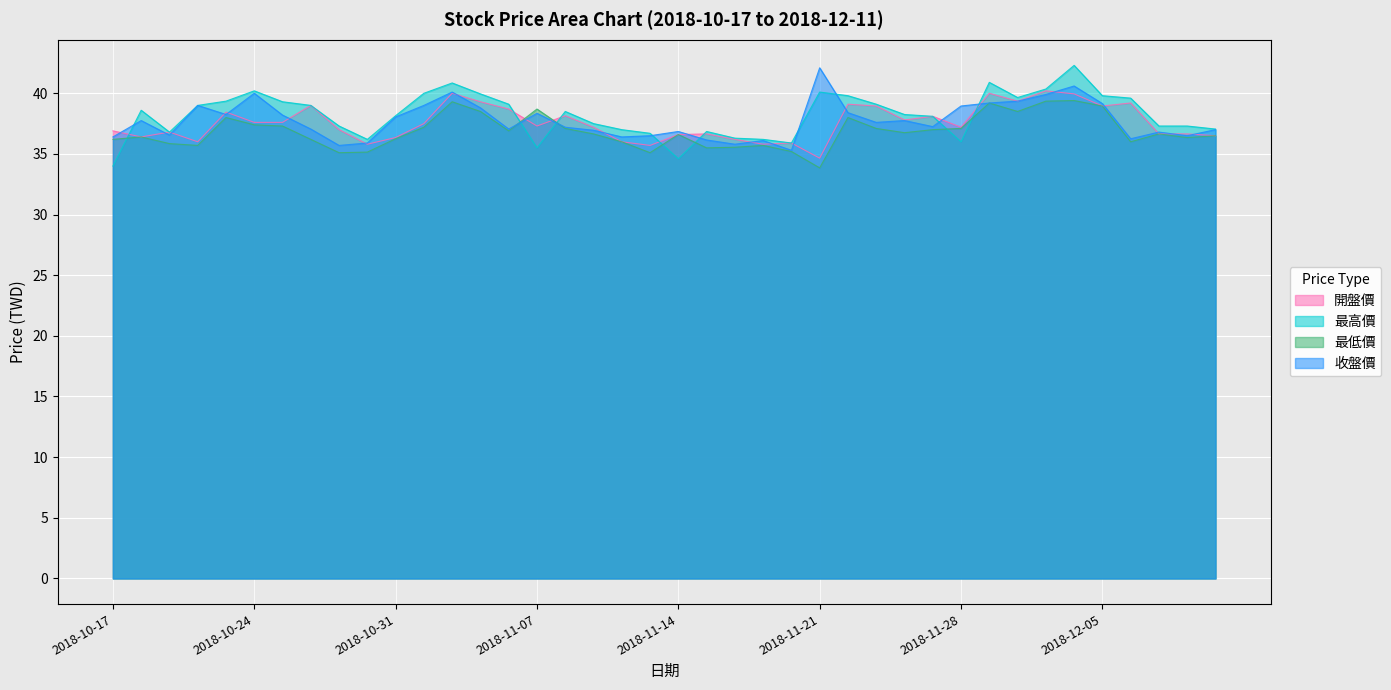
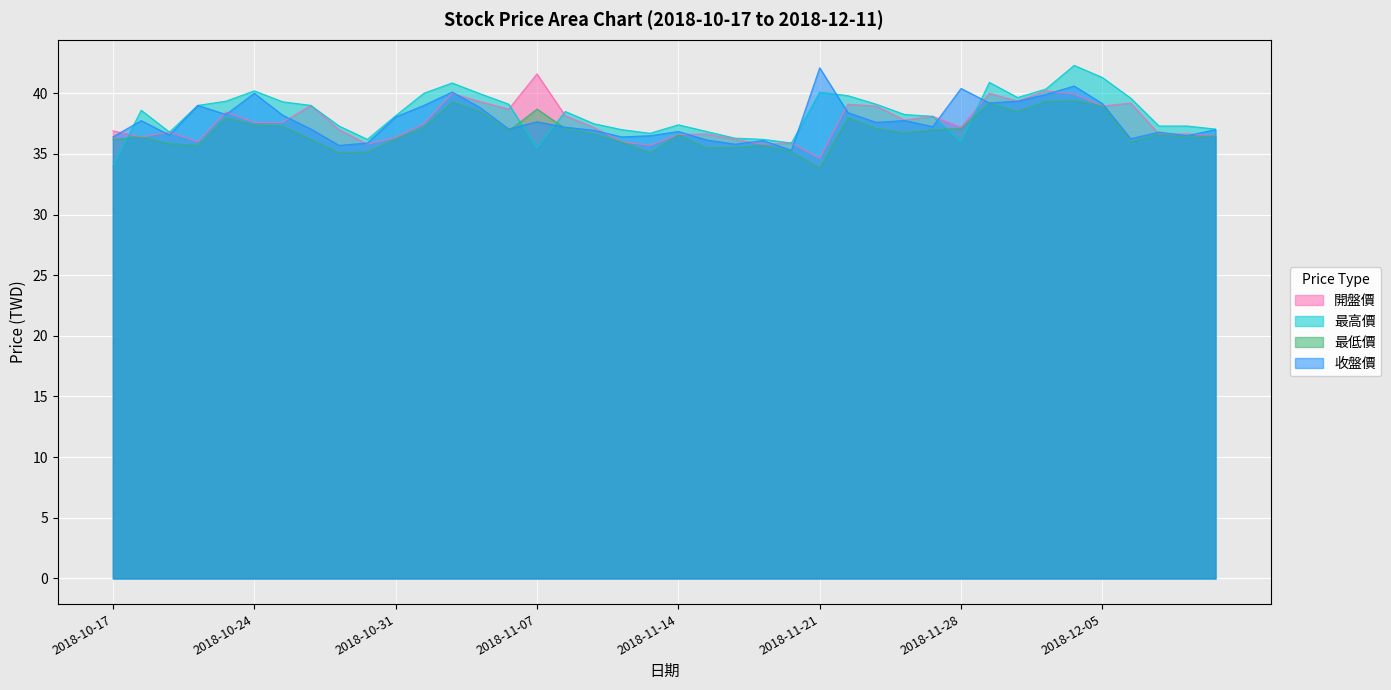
開盤價, 2018-11-07: 37.3 -> 41.6
收盤價, 2018-11-07: 38.4 -> 37.7
最高價, 2018-11-14: 34.6 -> 37.4
收盤價, 2018-11-28: 39.0 -> 40.4
最高價, 2018-12-05: 39.8 -> 41.3
